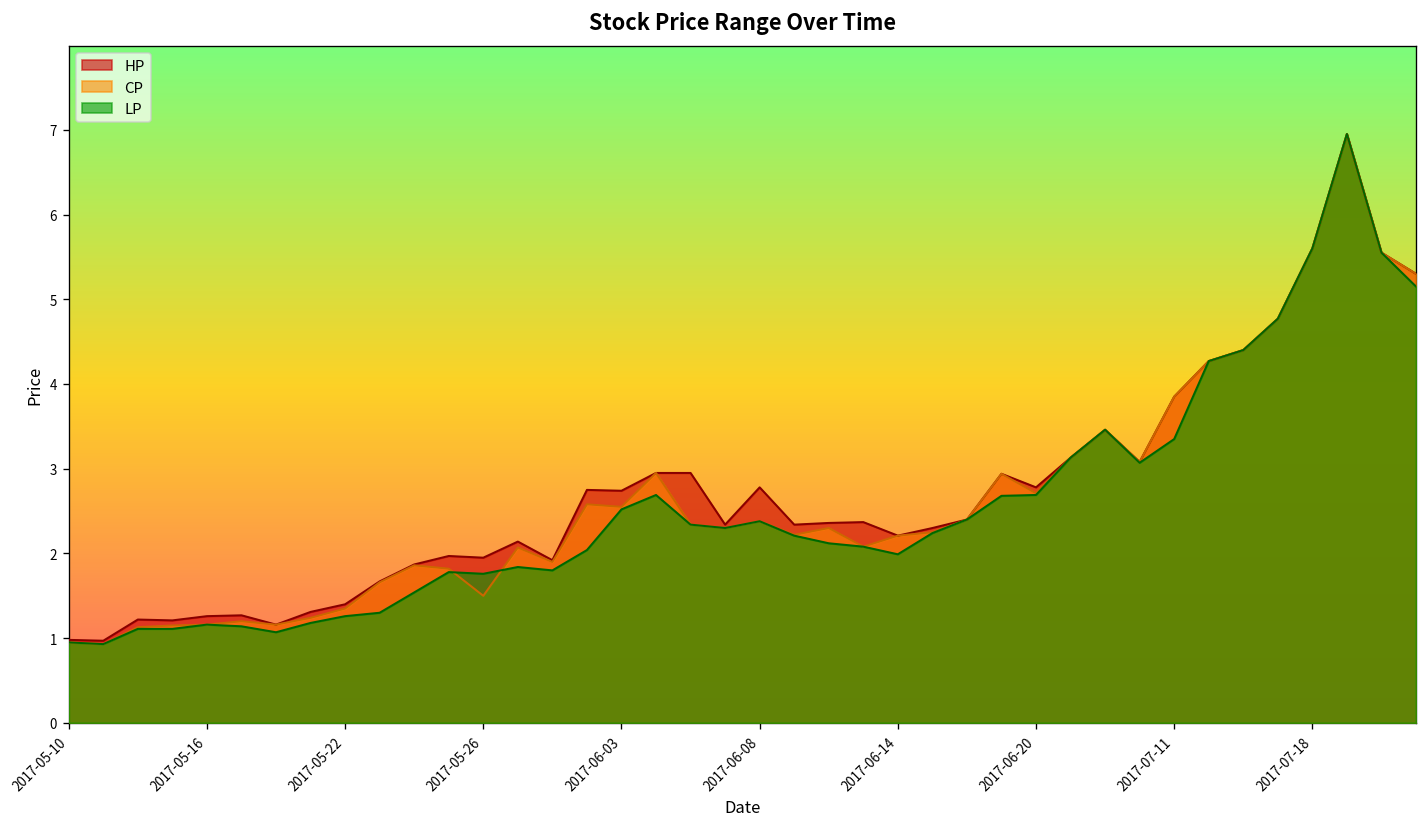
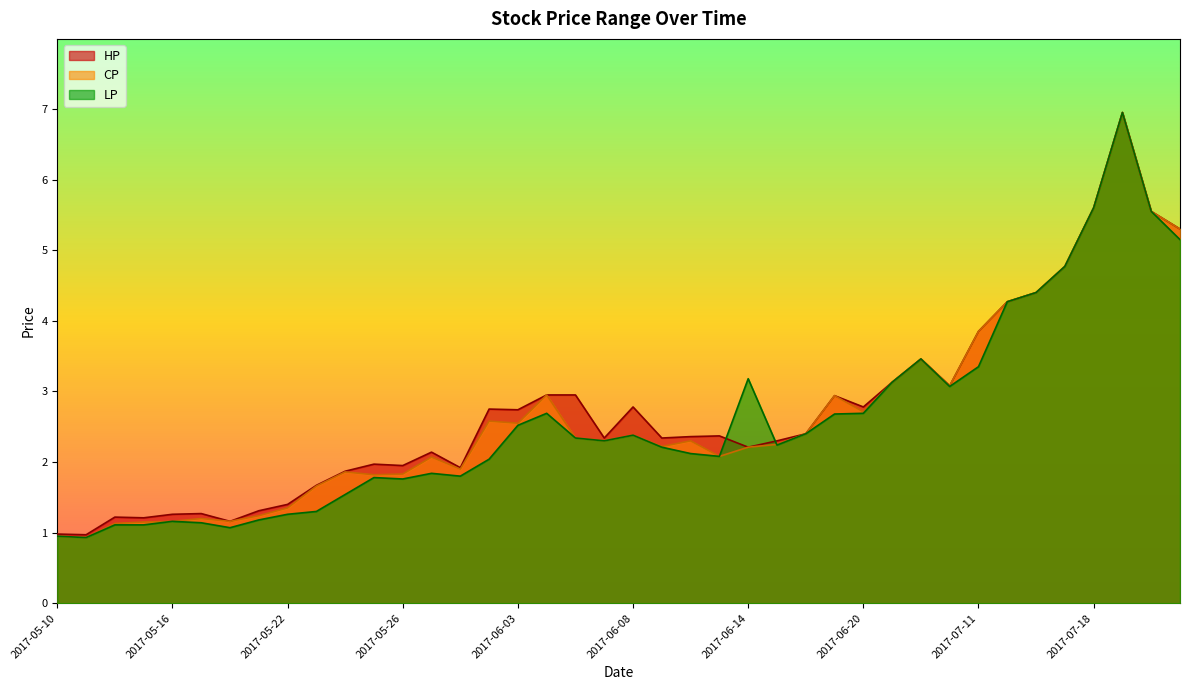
CP, 2017-05-26: 1.5 -> 1.8
LP, 2017-06-14: 2.0 -> 3.2
